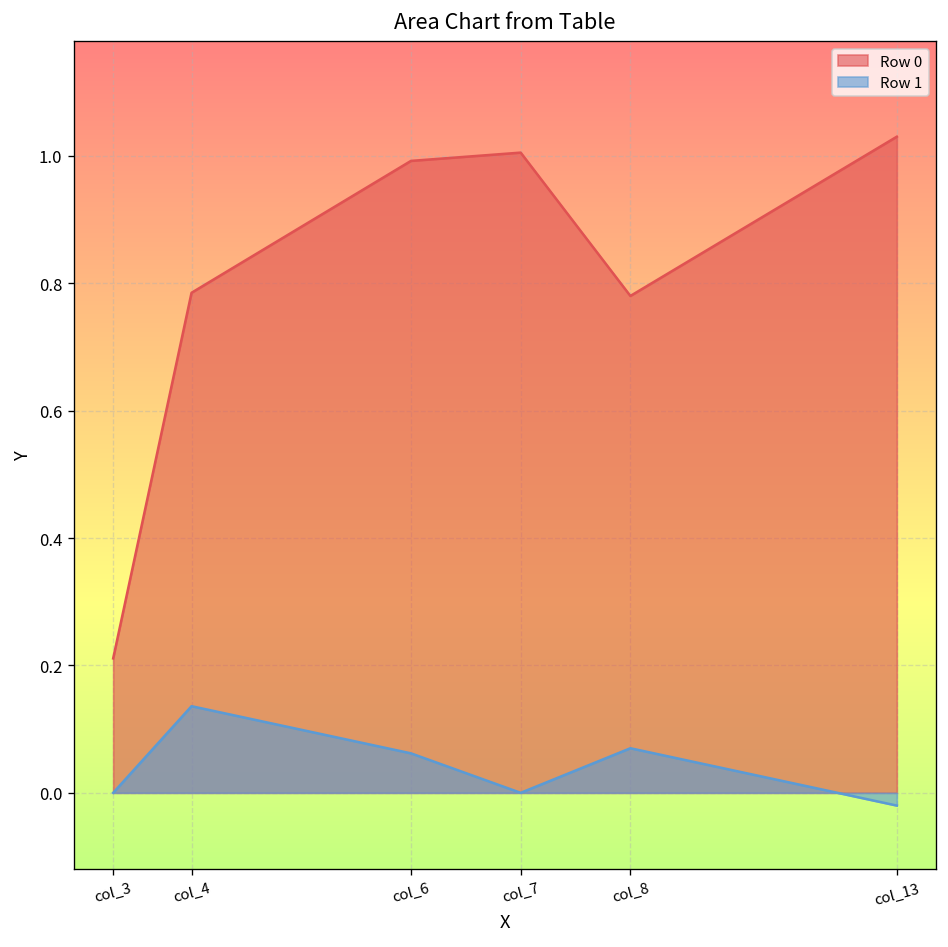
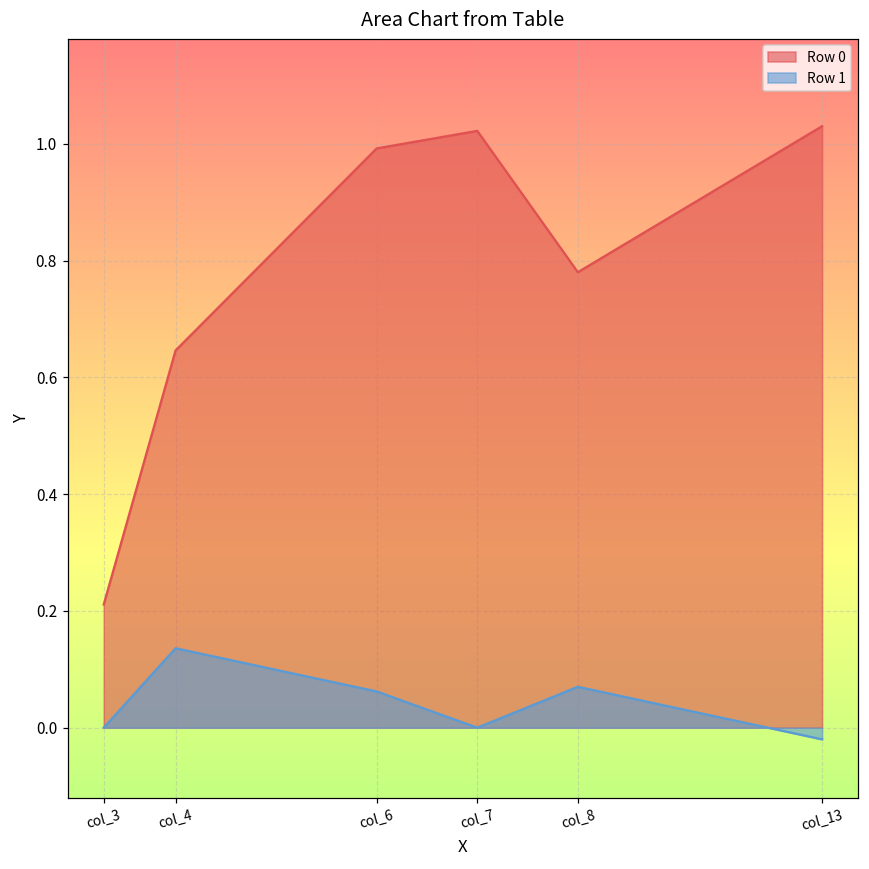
Row 0, col_4: 0.79 -> 0.65
Row 0, col_7: 1.01 -> 1.02
